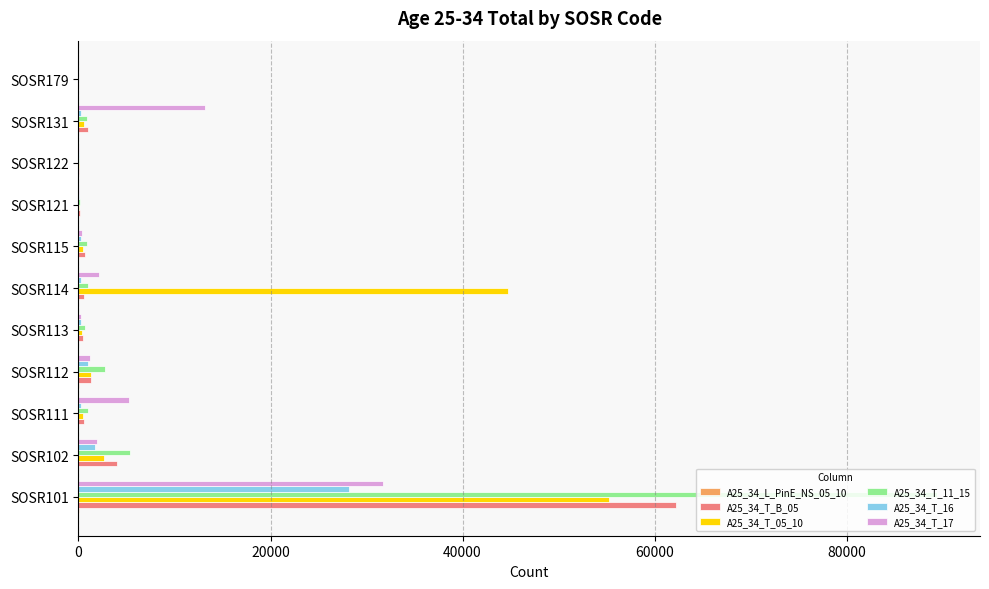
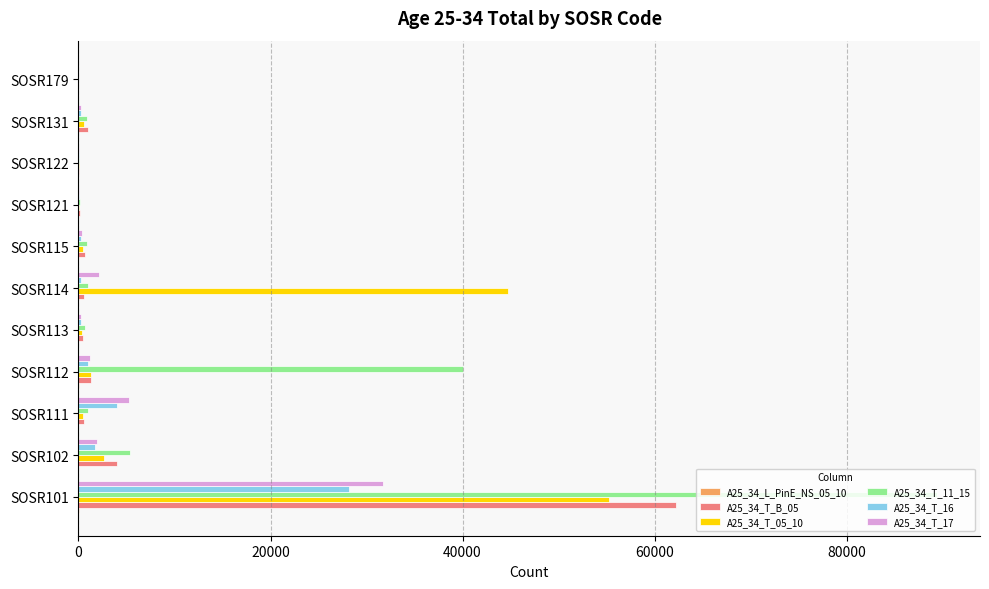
A25_34_T_17, SOSR131: 13000 -> 0
A25_34_T_11_15, SOSR112: 3000 -> 40000
A25_34_T_16, SOSR111: 0 -> 4000
